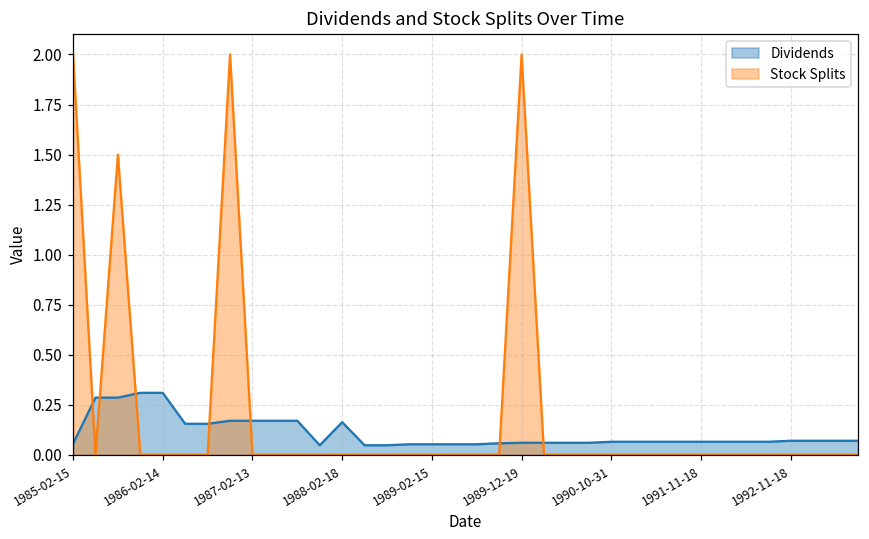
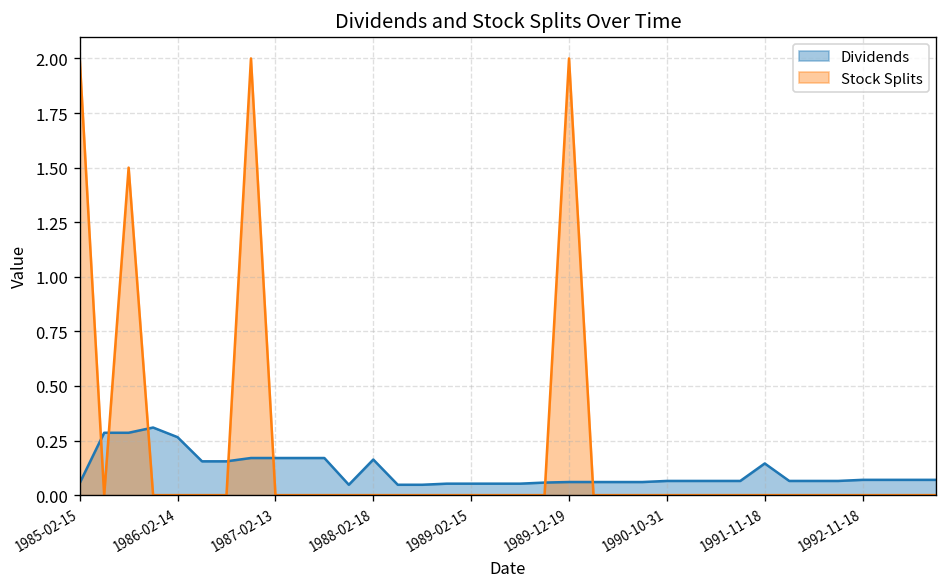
Dividends, 1986-02-14: 0.31 -> 0.27
Dividends, 1991-11-18: 0.07 -> 0.15
